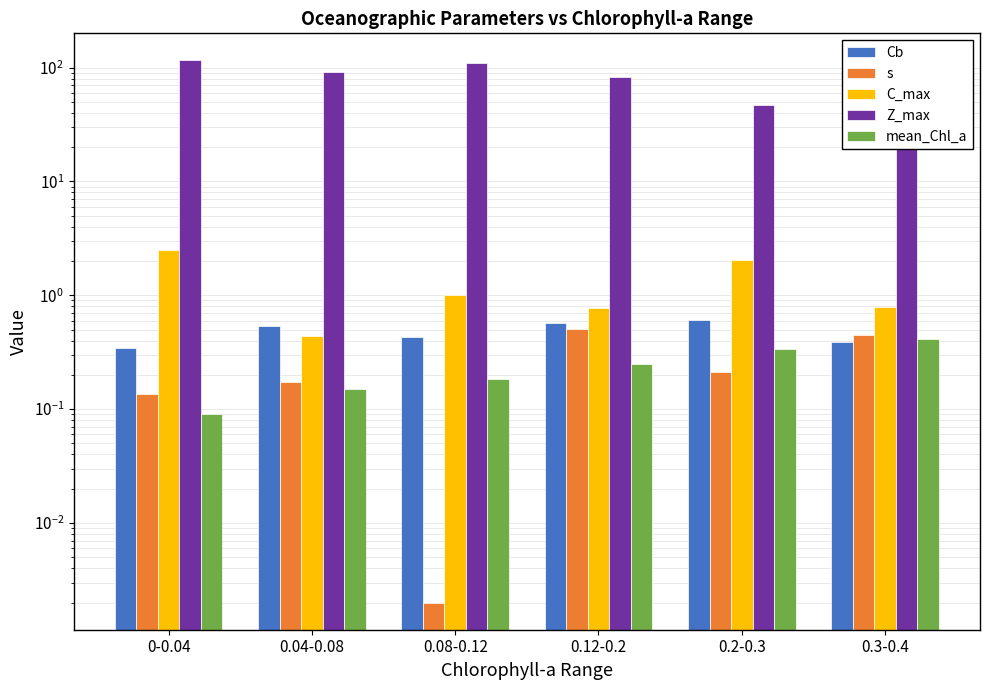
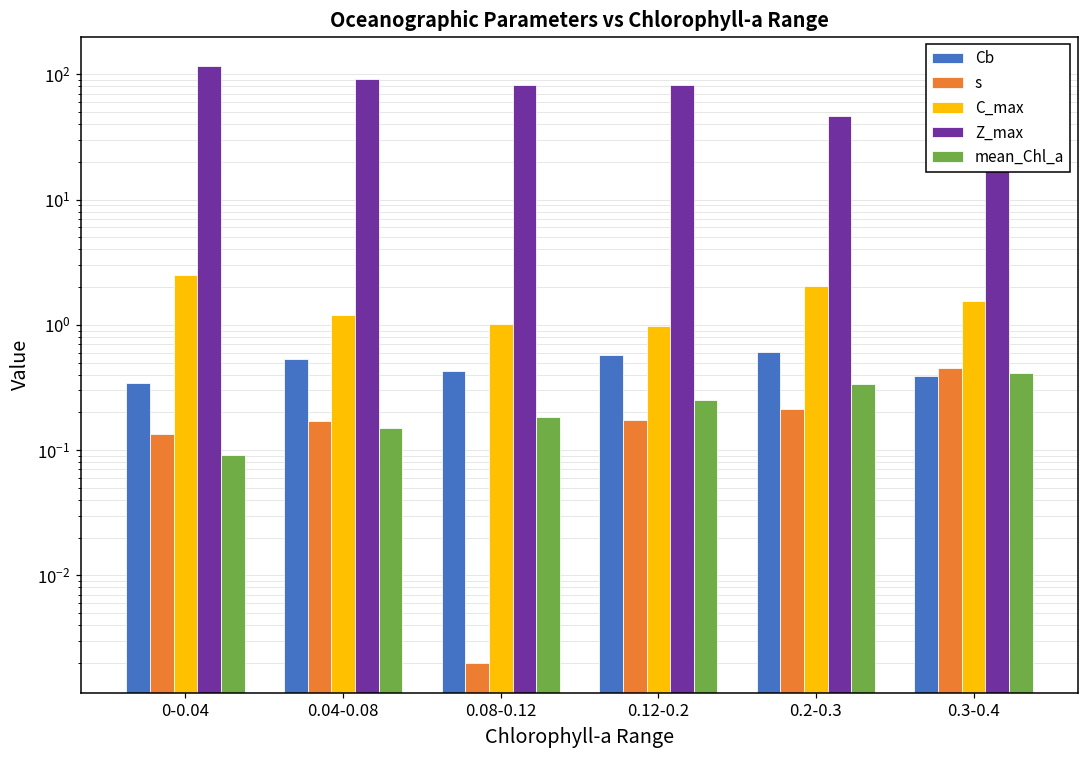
C_max, 0.04-0.08: 0.44 -> 1.2
Z_max, 0.08-0.12: 110 -> 80
s, 0.12-0.2: 0.5 -> 0.17
C_max, 0.12-0.2: 0.8 -> 1.0
C_max, 0.3-0.4: 0.8 -> 1.6
